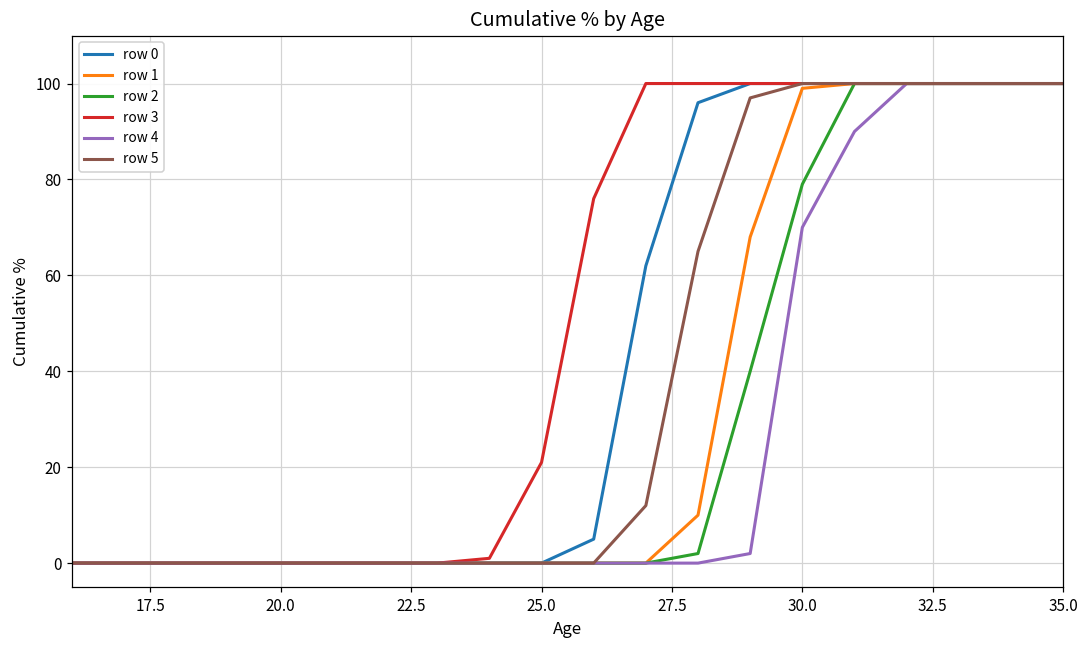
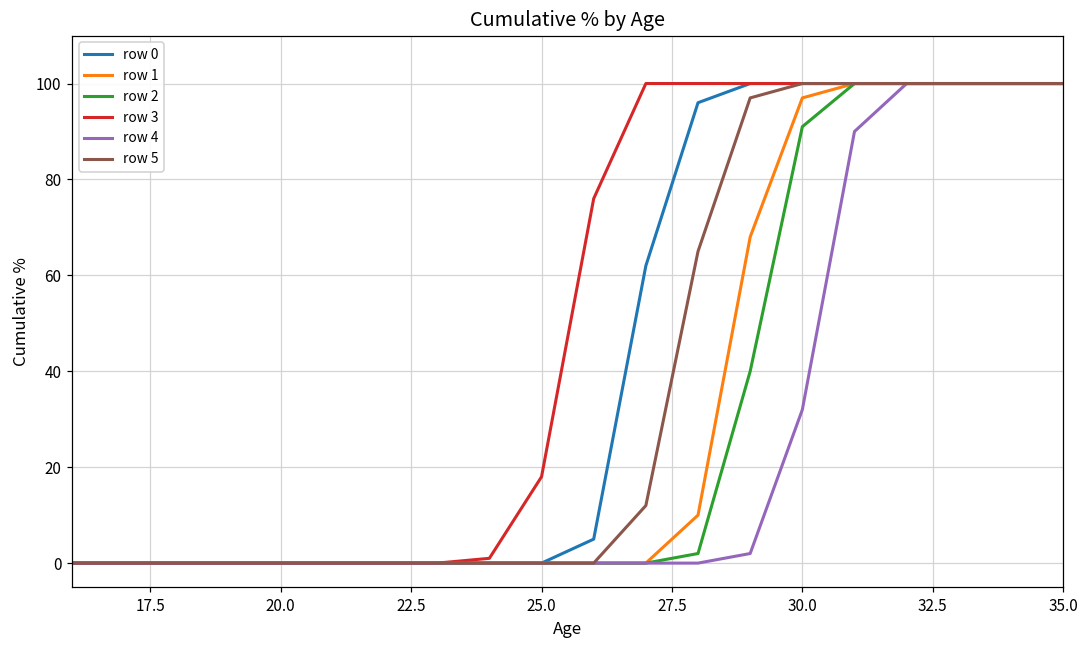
row 3, 25.0: 21 -> 18
row 1, 30.0: 99 -> 97
row 2, 30.0: 79 -> 91
row 4, 30.0: 70 -> 32
